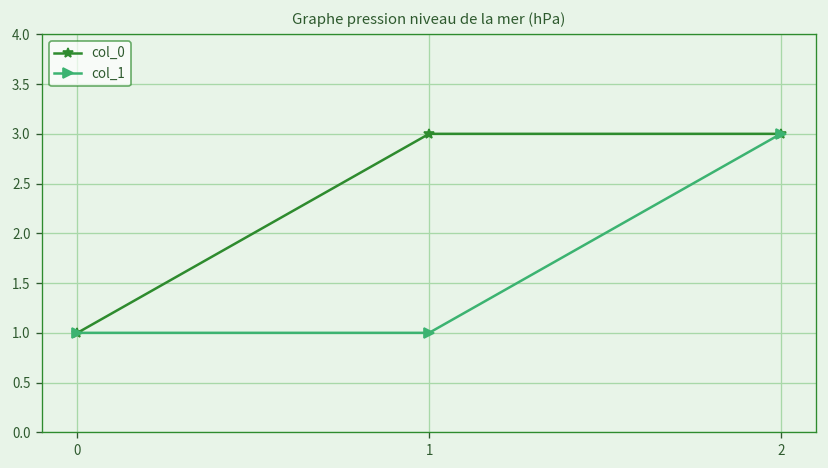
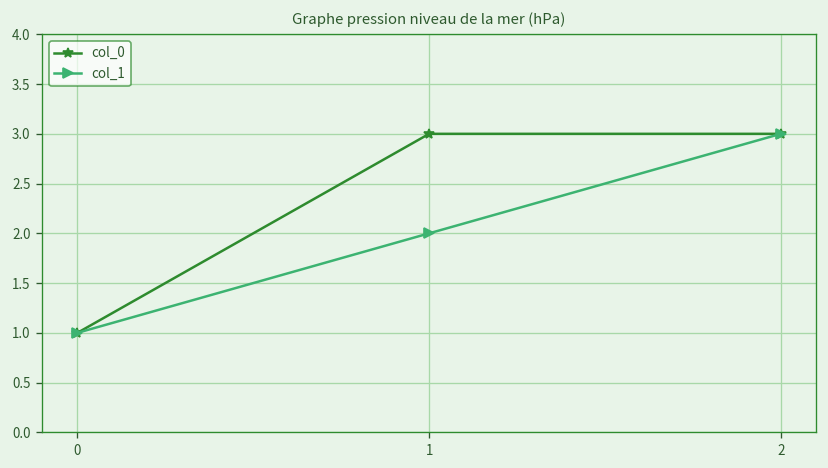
col_1, 1: 1 -> 2
